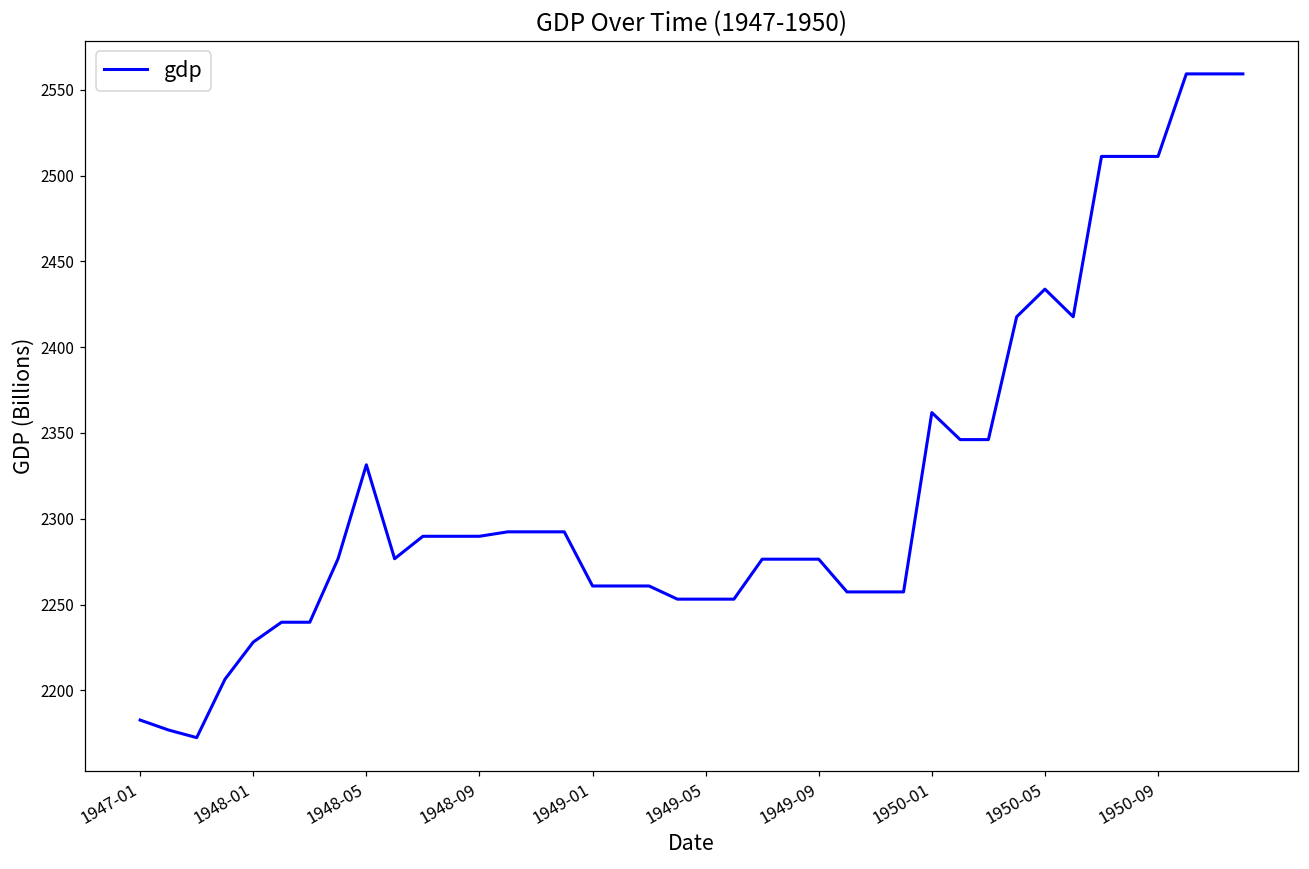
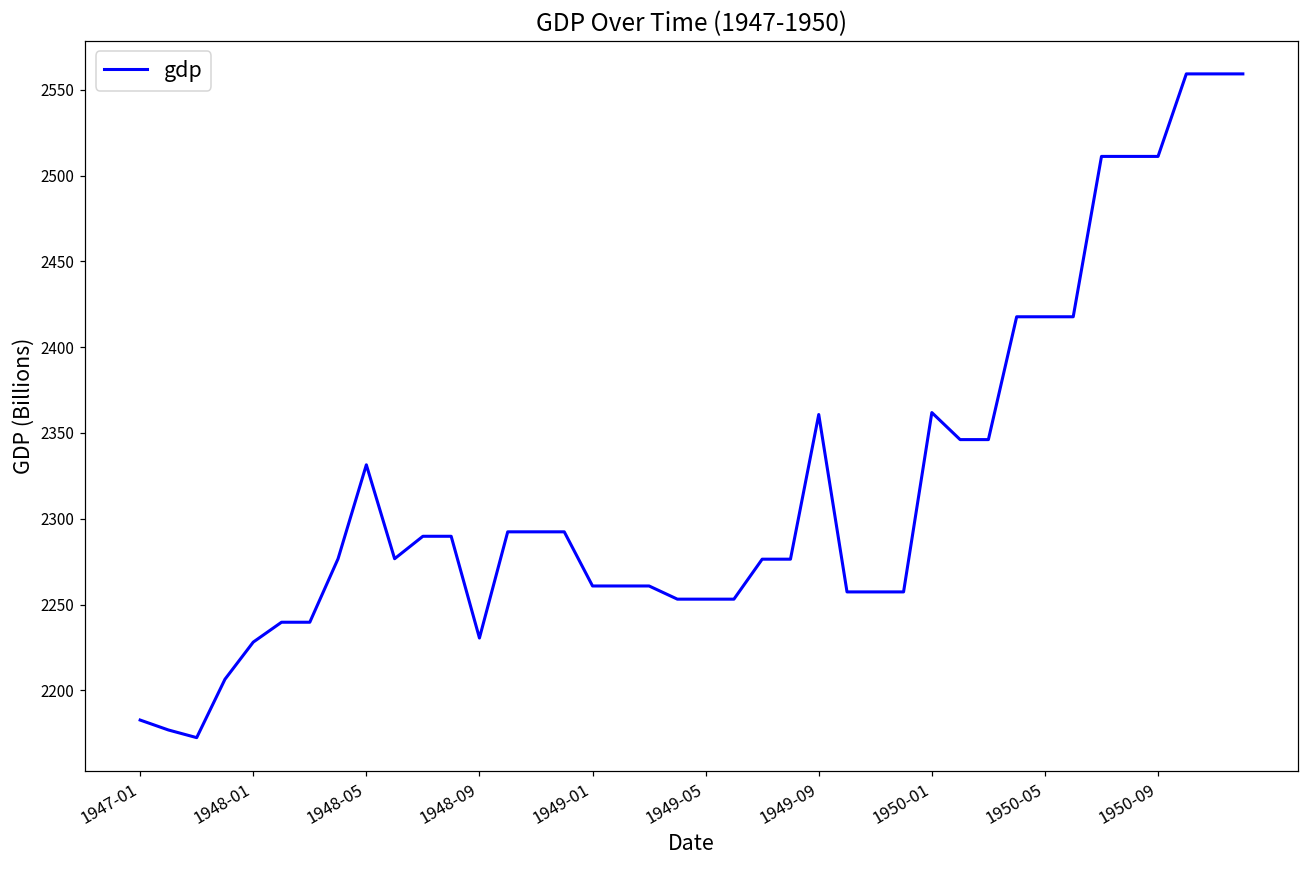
1948-09: 2290 -> 2230
1949-09: 2276 -> 2361
1950-05: 2434 -> 2418
